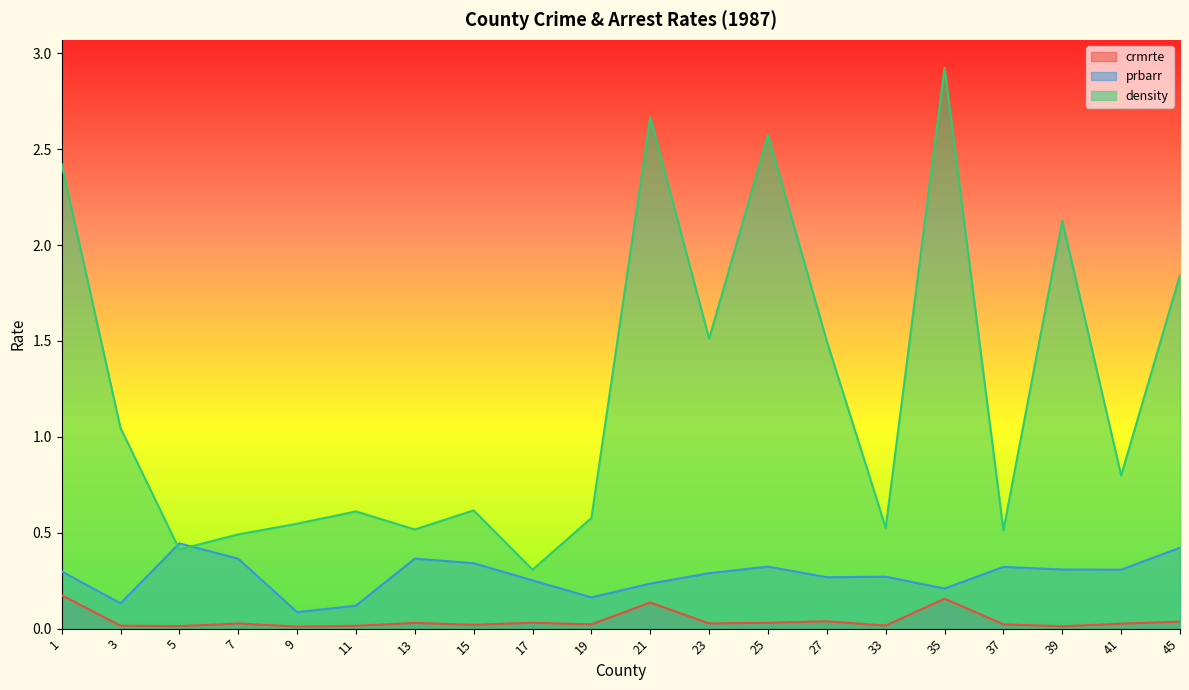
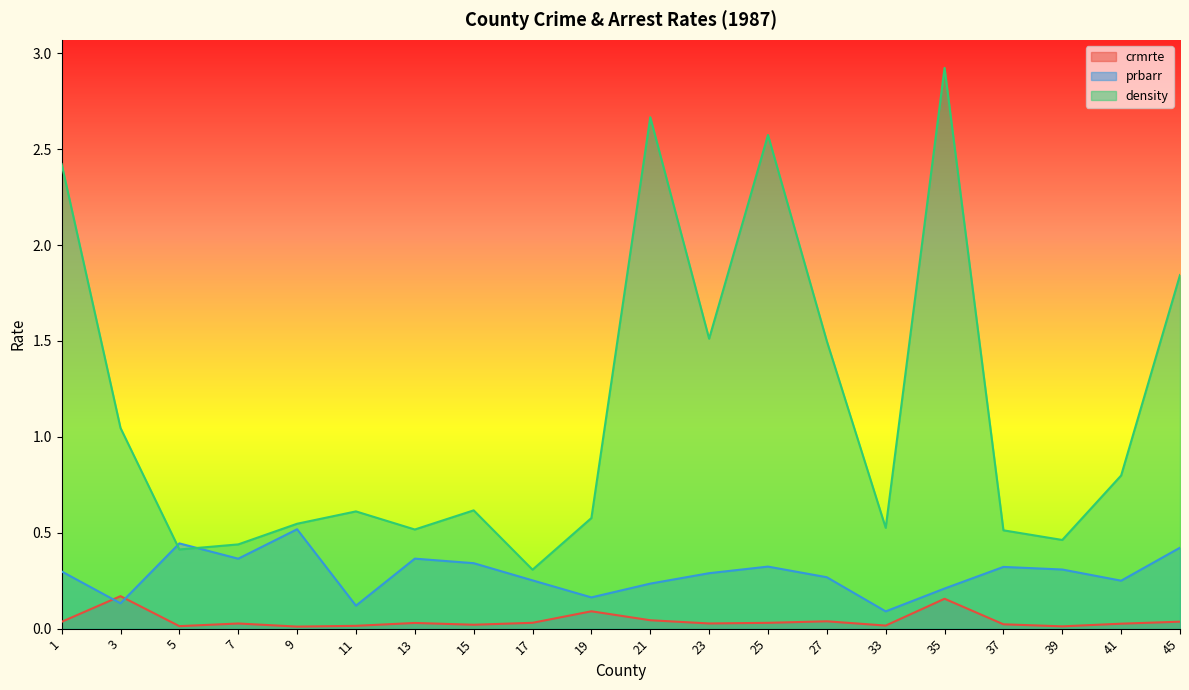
crmrte, 1: 0.17 -> 0.04
crmrte, 3: 0.02 -> 0.17
density, 7: 0.49 -> 0.44
prbarr, 9: 0.09 -> 0.52
crmrte, 19: 0.02 -> 0.09
crmrte, 21: 0.14 -> 0.04
prbarr, 33: 0.27 -> 0.09
density, 39: 2.13 -> 0.46
prbarr, 41: 0.31 -> 0.25
